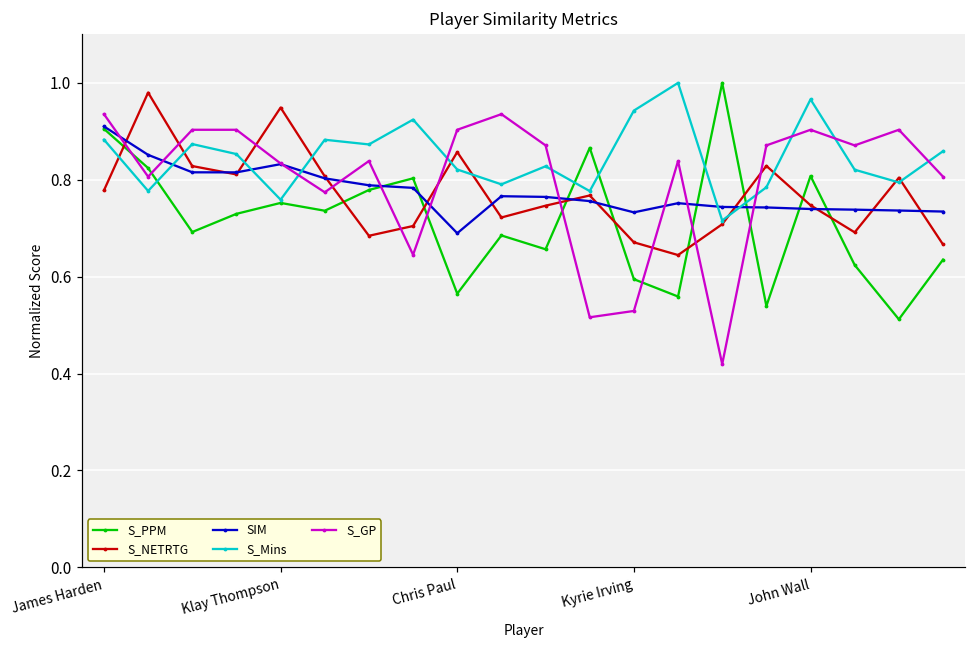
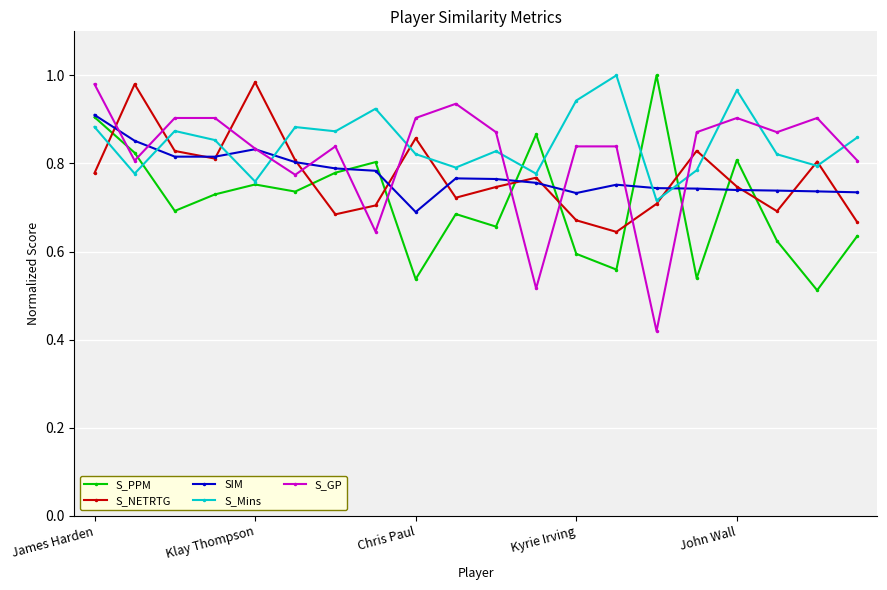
S_GP, James Harden: 0.94 -> 0.98
S_NETRTG, Klay Thompson: 0.95 -> 0.98
S_PPM, Chris Paul: 0.56 -> 0.54
S_GP, Kyrie Irving: 0.53 -> 0.84
